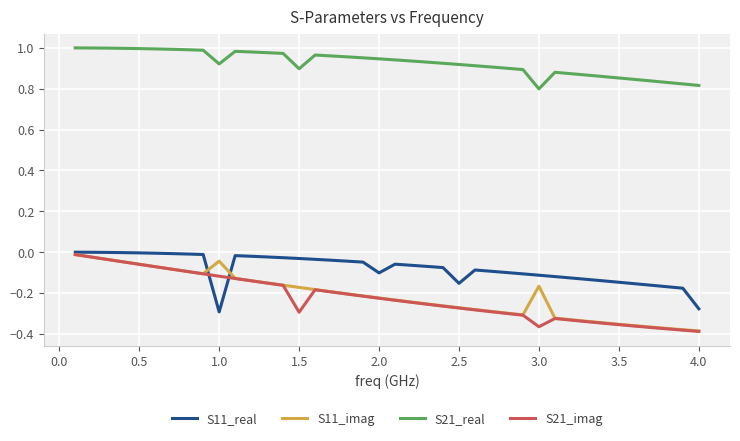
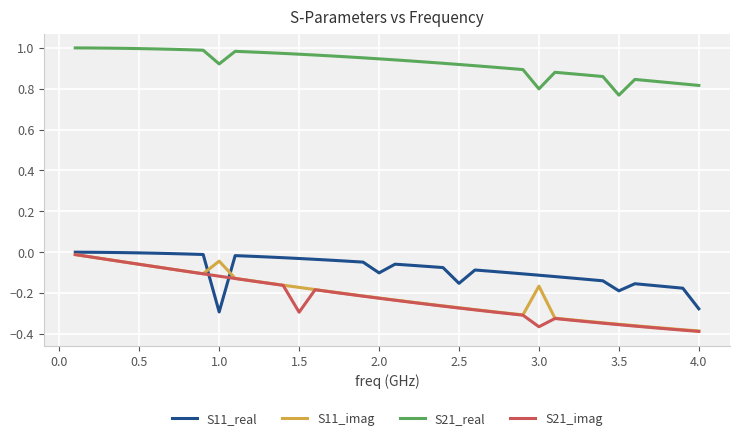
S21_real, 1.5: 0.90 -> 0.97
S11_real, 3.5: -0.15 -> -0.19
S21_real, 3.5: 0.85 -> 0.77
